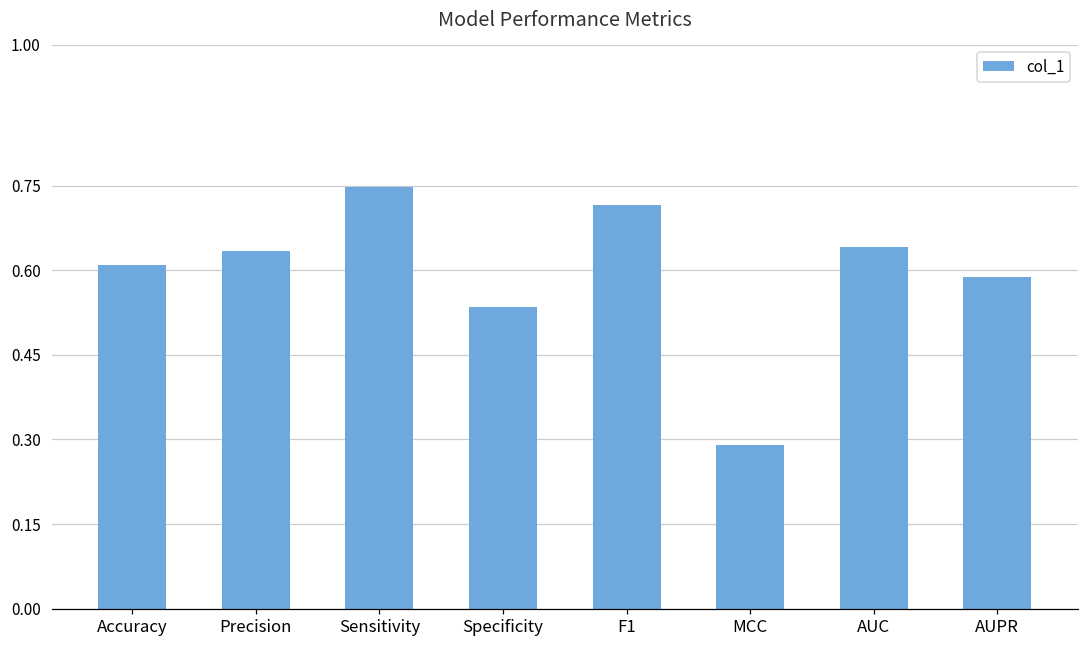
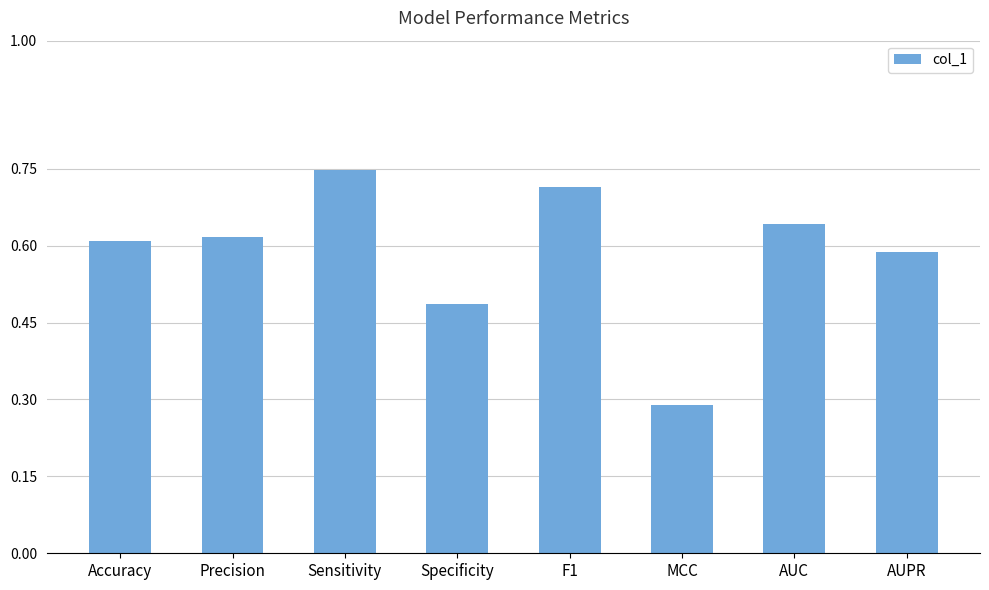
Precision: 0.63 -> 0.62
Specificity: 0.54 -> 0.49
